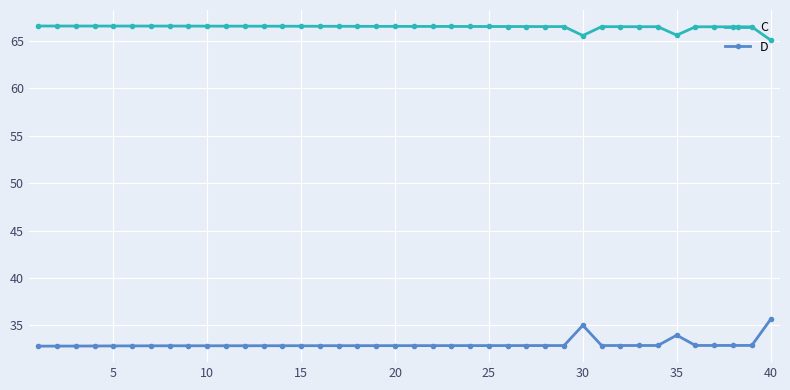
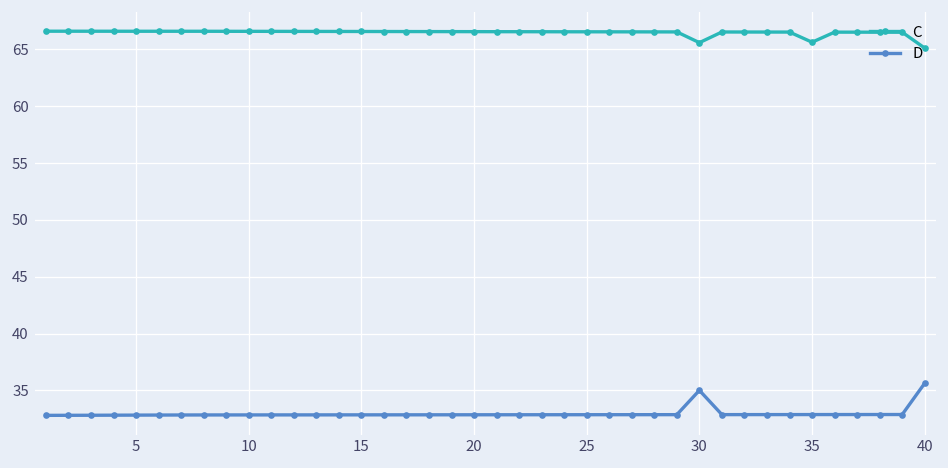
D, 35: 34 -> 33
